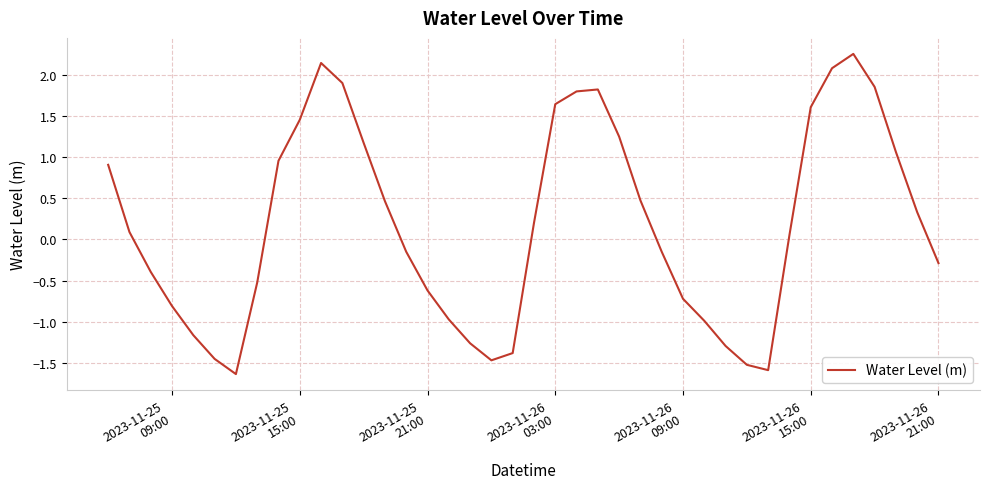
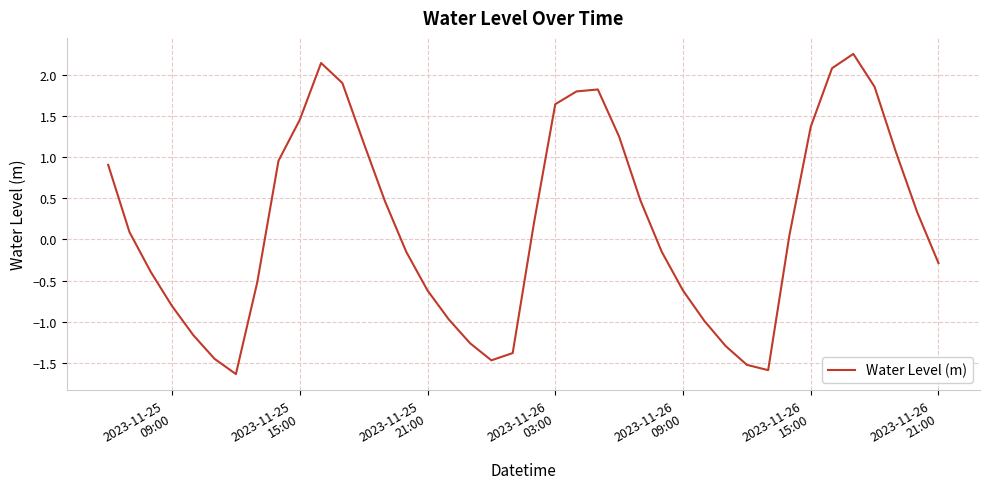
2023-11-26 09:00: -0.7 -> -0.6
2023-11-26 15:00: 1.6 -> 1.4
